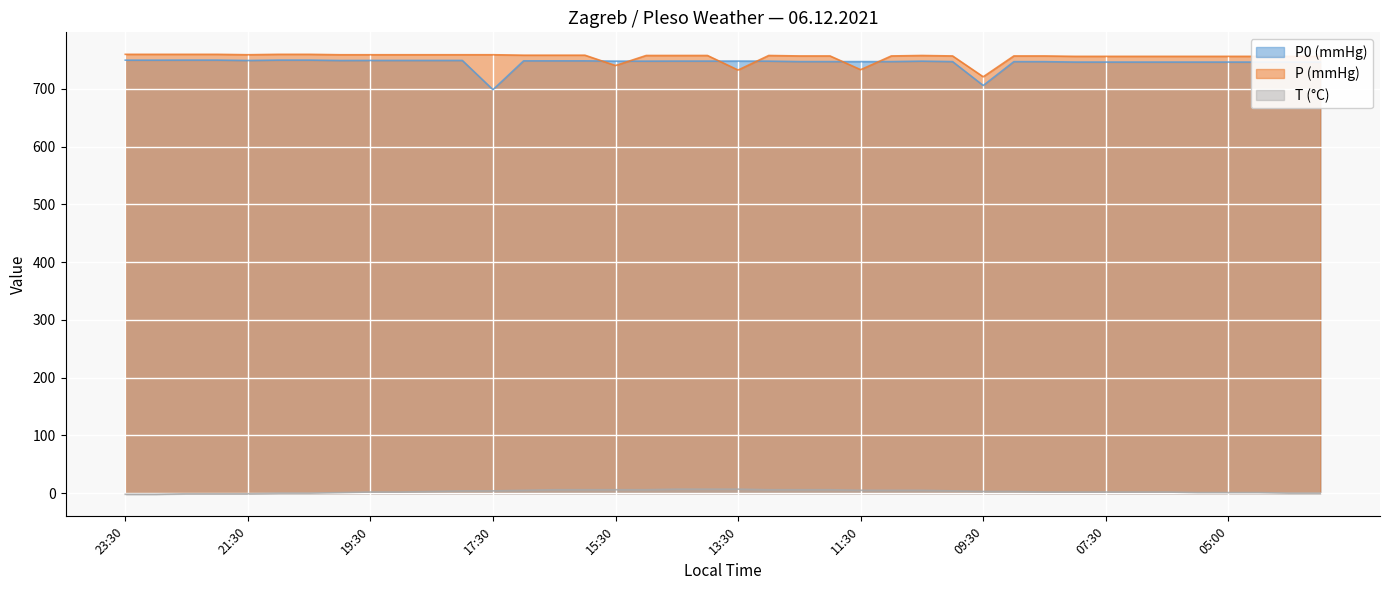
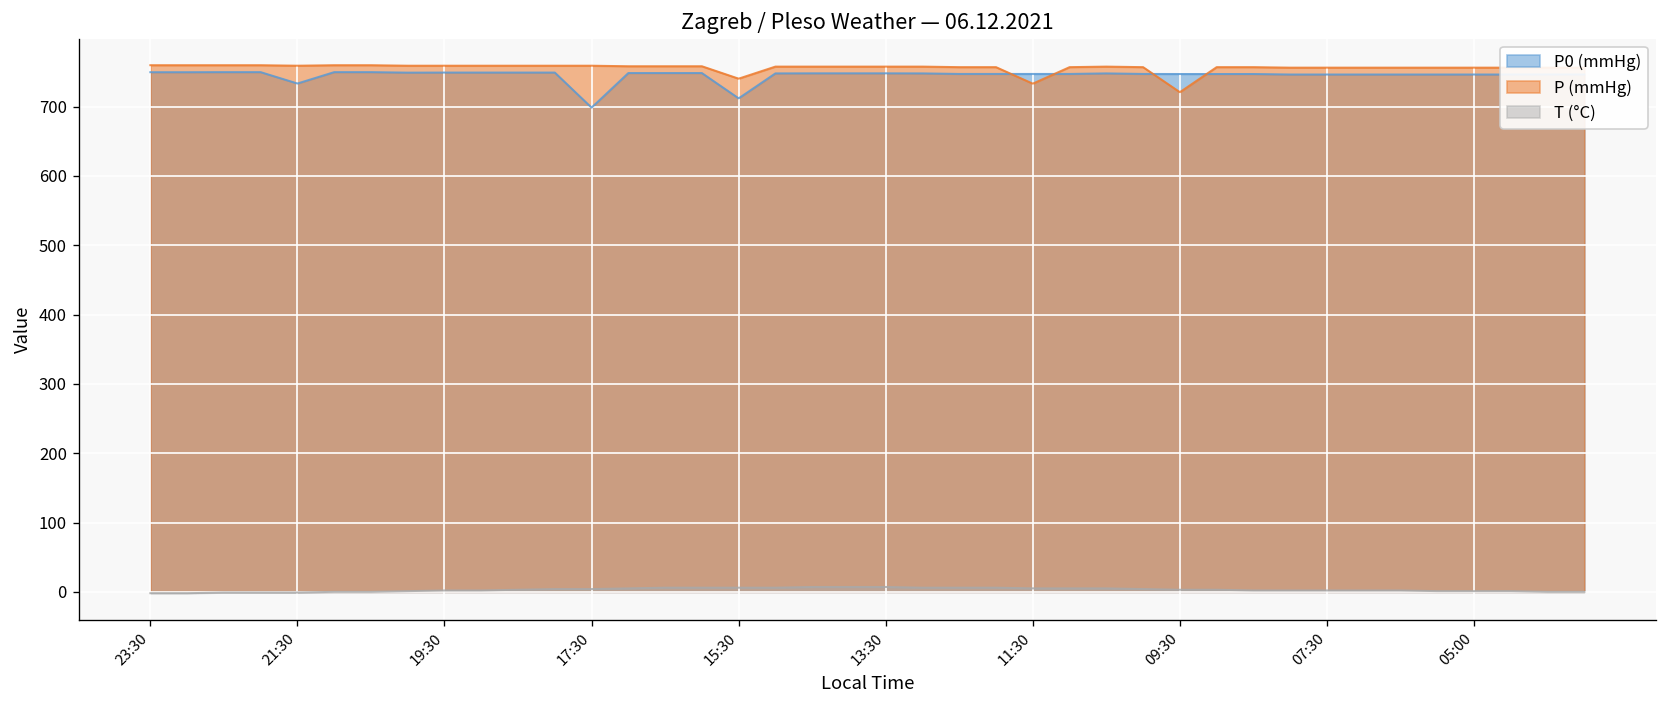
P0 (mmHg), 21:30: 750 -> 730
P0 (mmHg), 15:30: 750 -> 710
P (mmHg), 13:30: 730 -> 760
P0 (mmHg), 09:30: 710 -> 750
